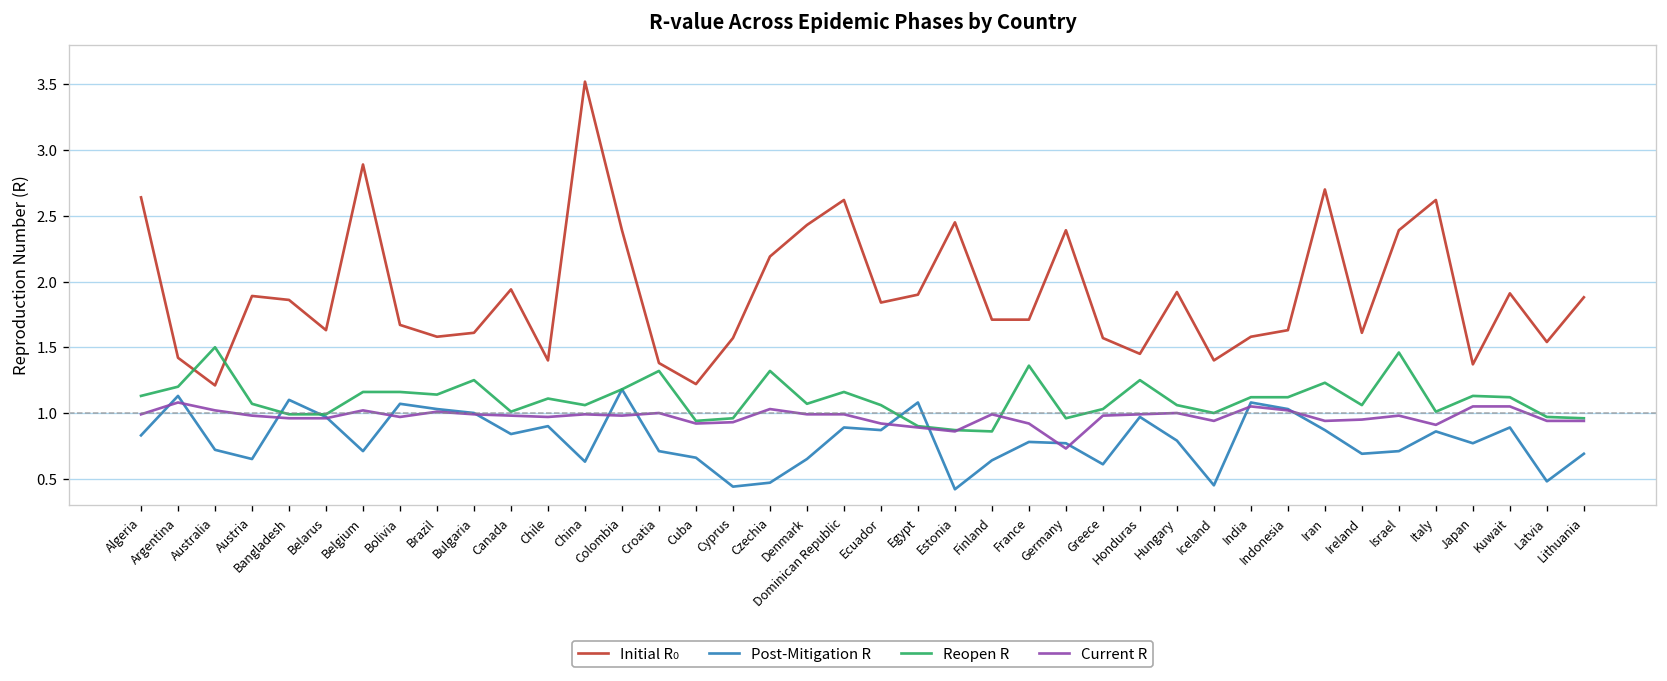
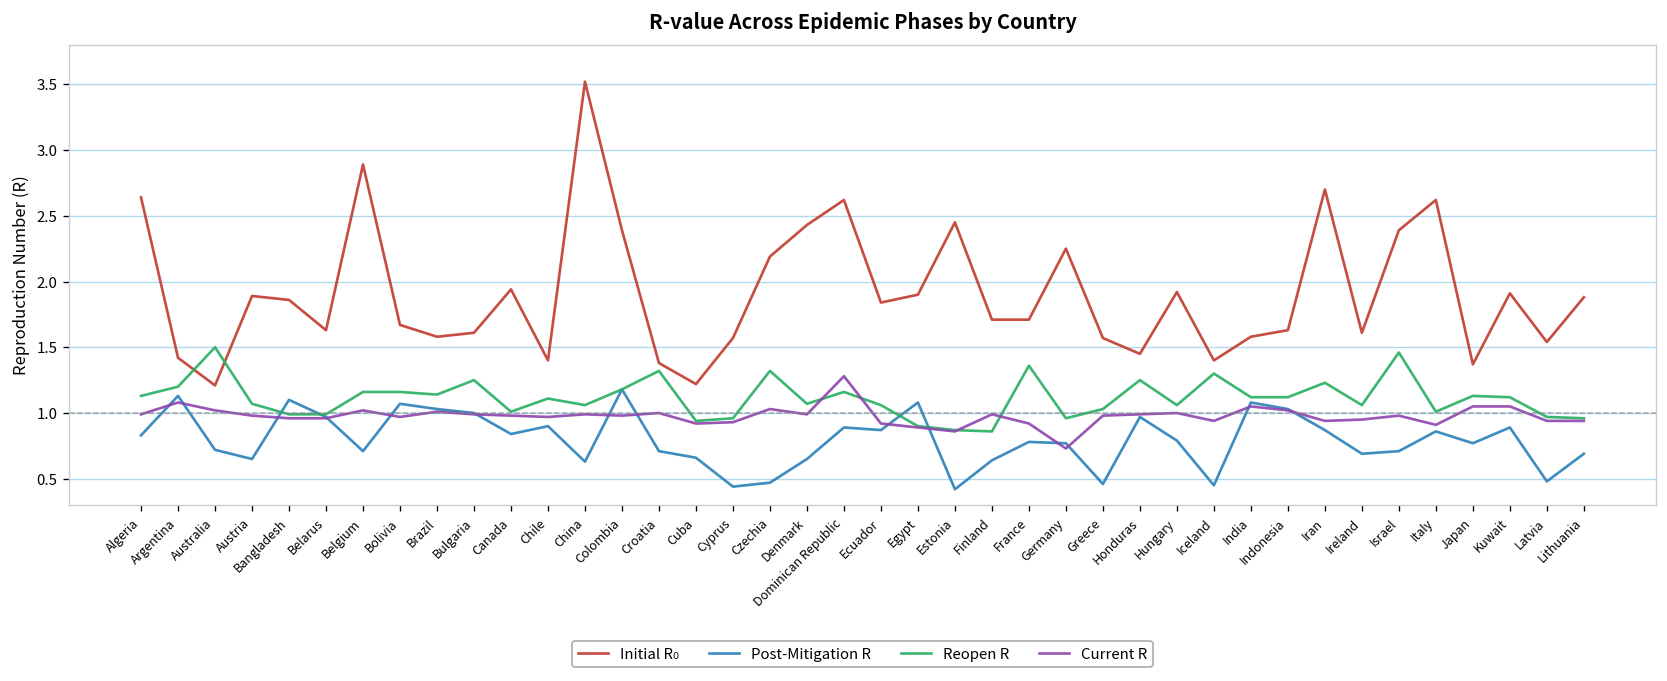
Current R, Dominican Republic: 0.99 -> 1.28
Initial R₀, Germany: 2.39 -> 2.25
Post-Mitigation R, Greece: 0.61 -> 0.46
Reopen R, Iceland: 1.0 -> 1.3
